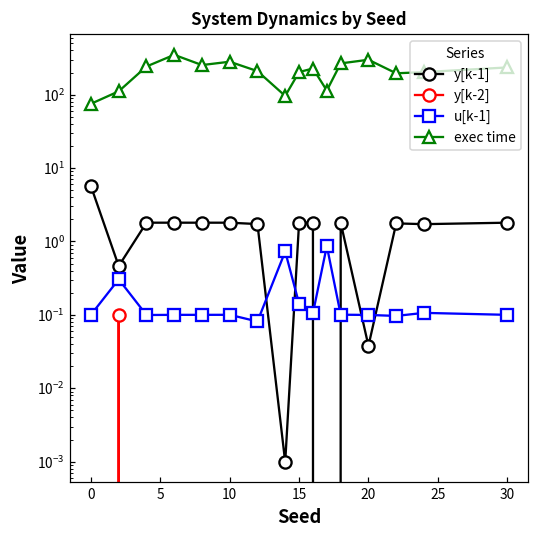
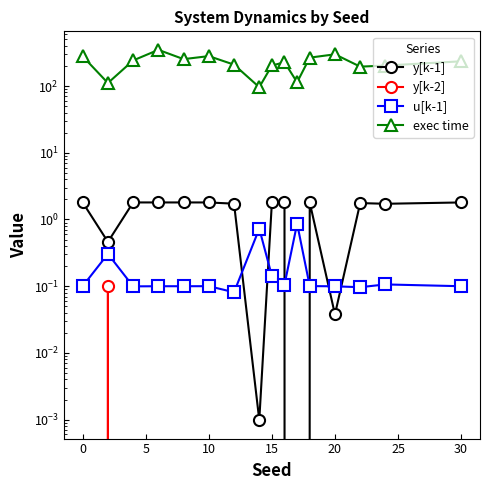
y[k-1], 0: 6 -> 1.8
exec time, 0: 80 -> 280
